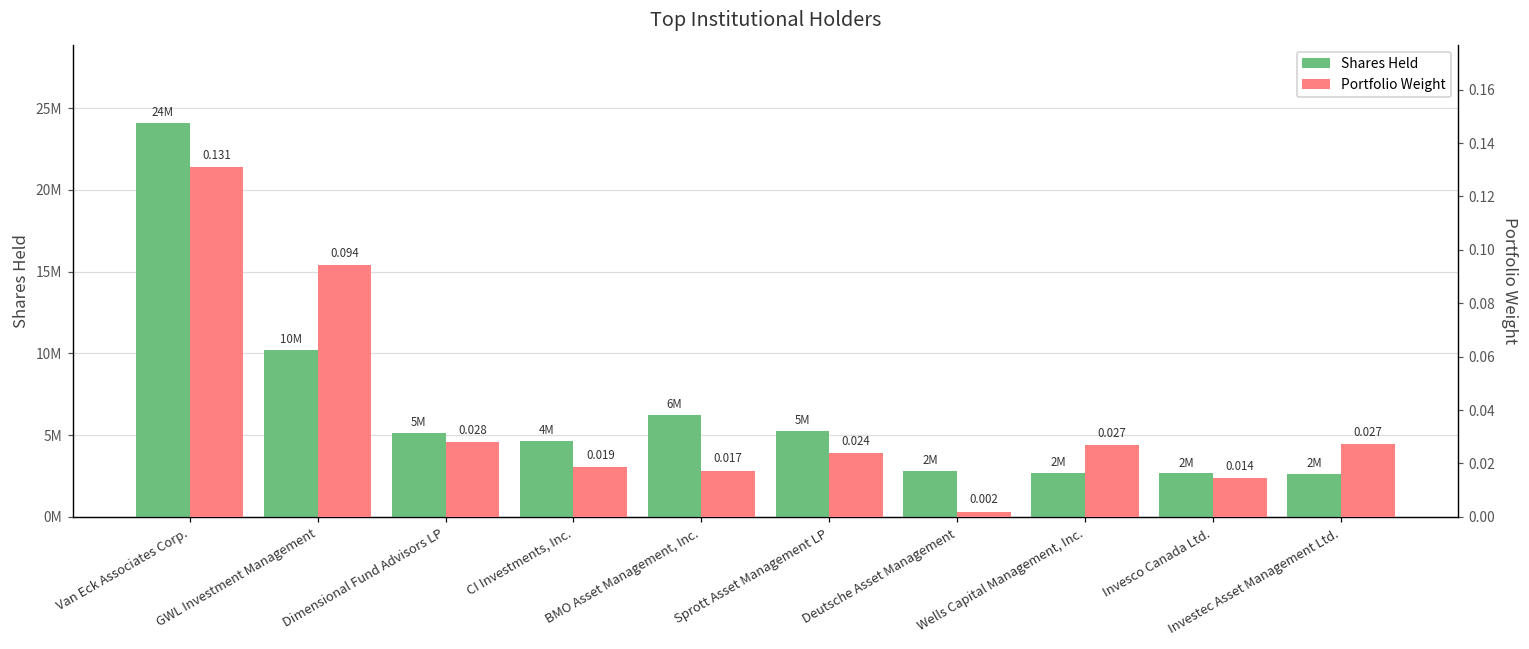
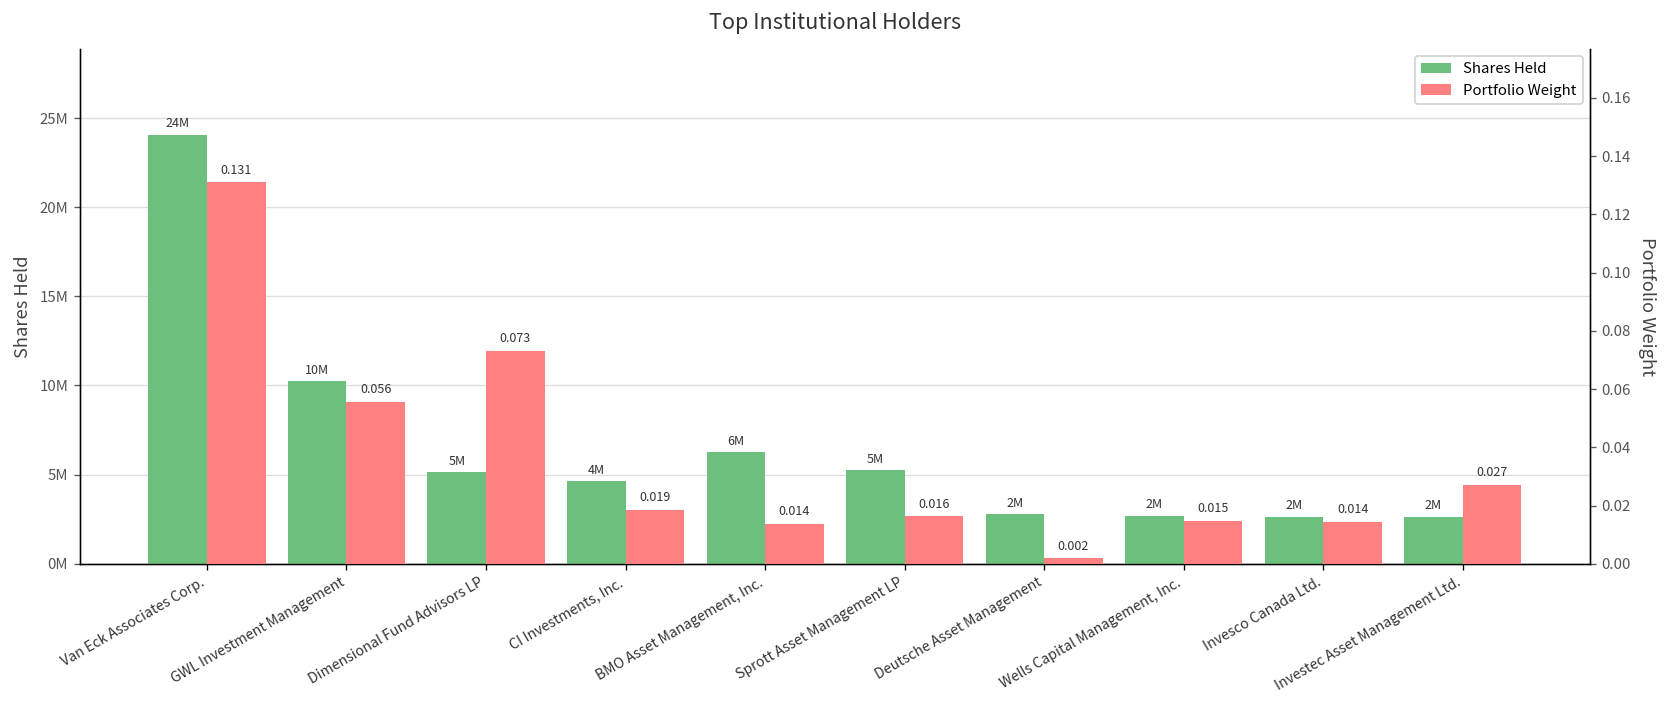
Portfolio Weight, GWL Investment Management: 0.094 -> 0.056
Portfolio Weight, Dimensional Fund Advisors LP: 0.028 -> 0.073
Portfolio Weight, BMO Asset Management, Inc.: 0.017 -> 0.014
Portfolio Weight, Sprott Asset Management LP: 0.024 -> 0.016
Portfolio Weight, Wells Capital Management, Inc.: 0.027 -> 0.015
